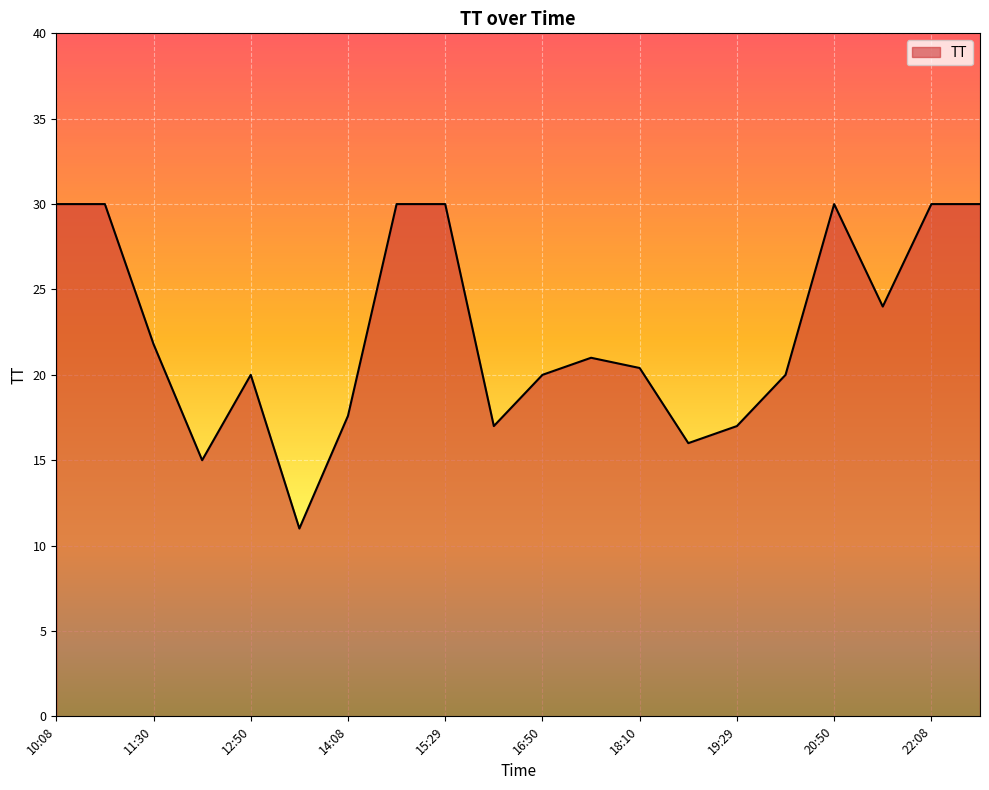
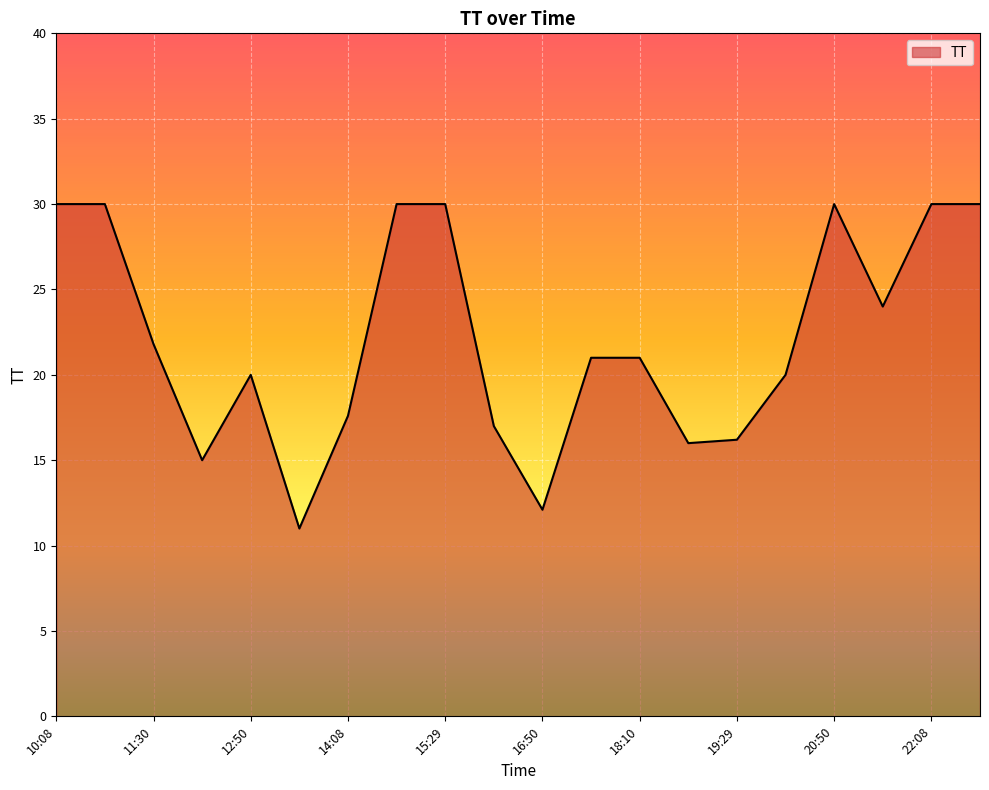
16:50: 20.0 -> 12.1
18:10: 20.4 -> 21.0
19:29: 17.0 -> 16.2
